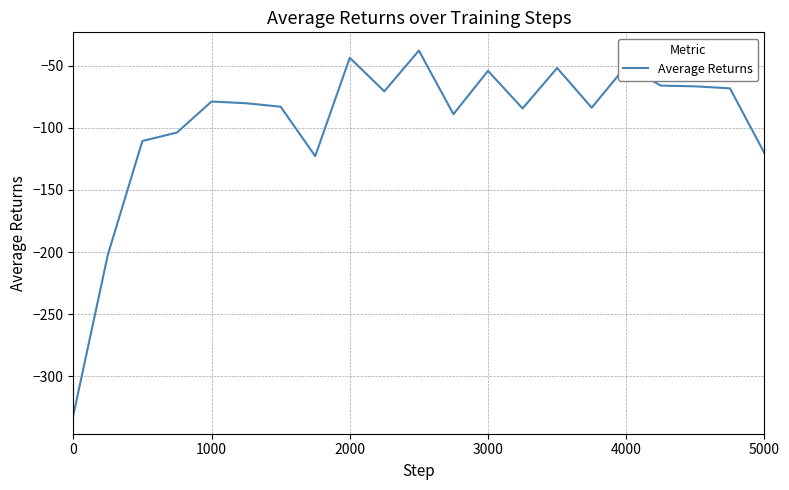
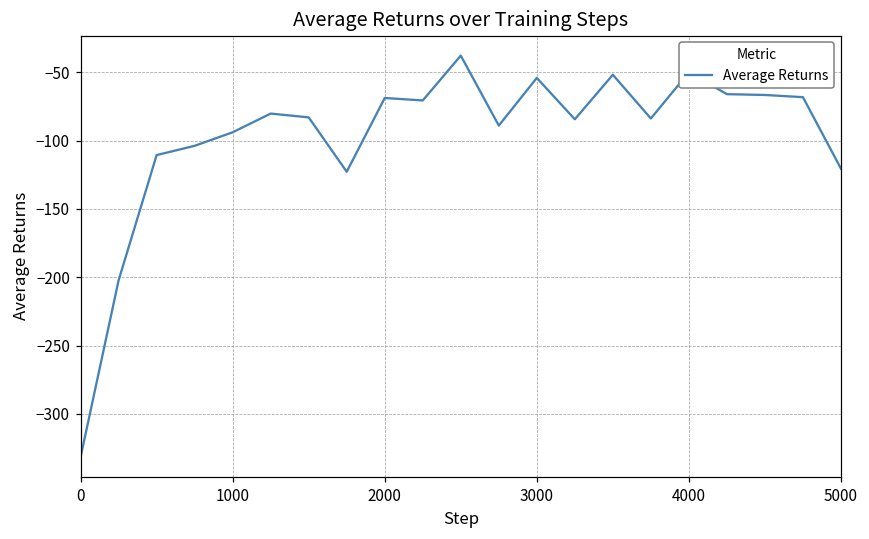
1000: -79 -> -94
2000: -44 -> -69
